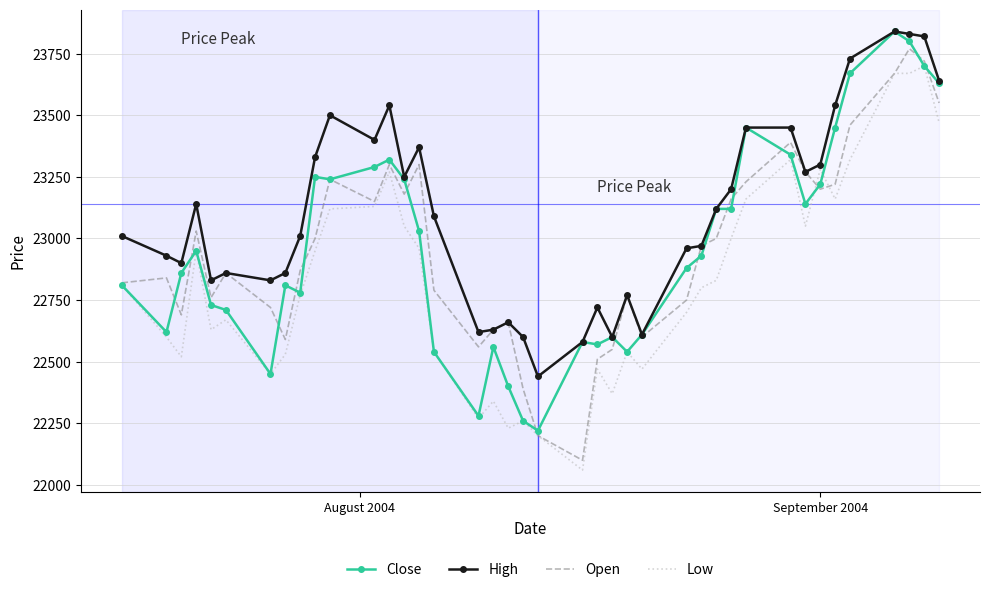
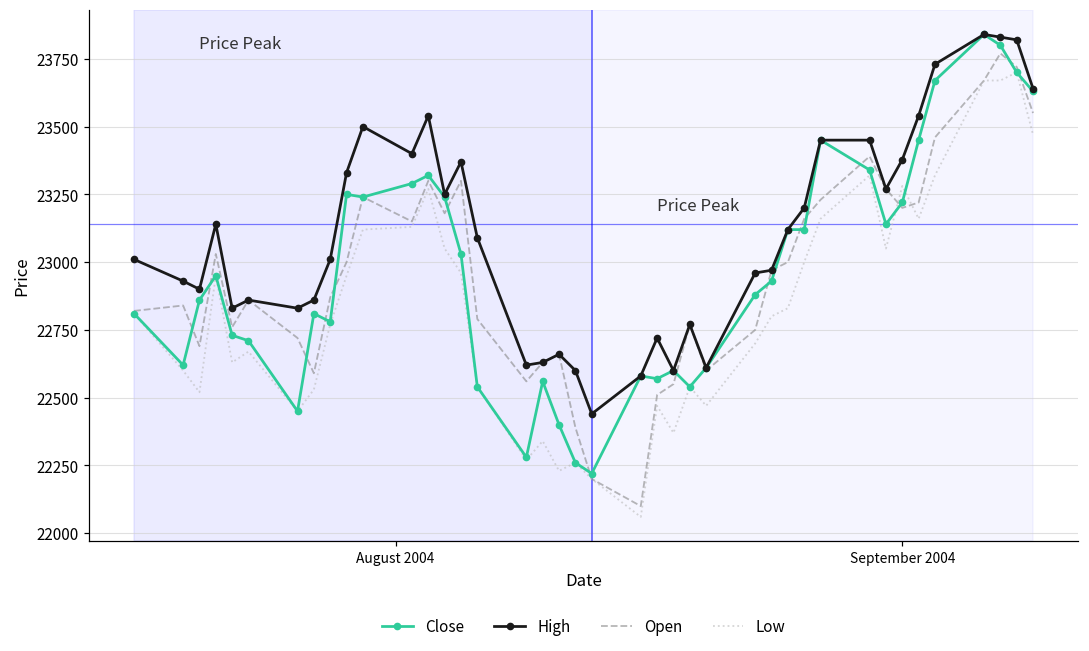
High, September 2004: 23300 -> 23380
